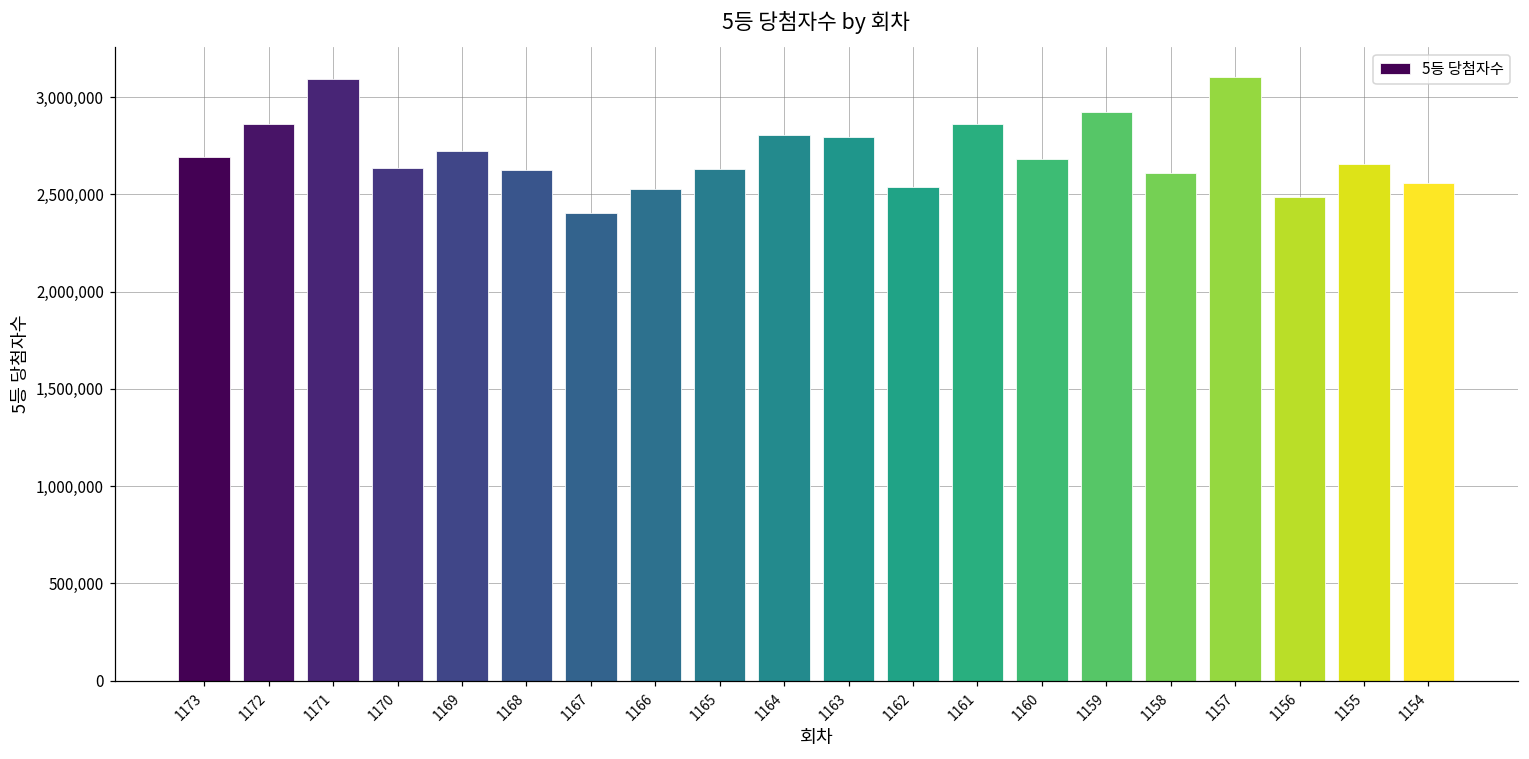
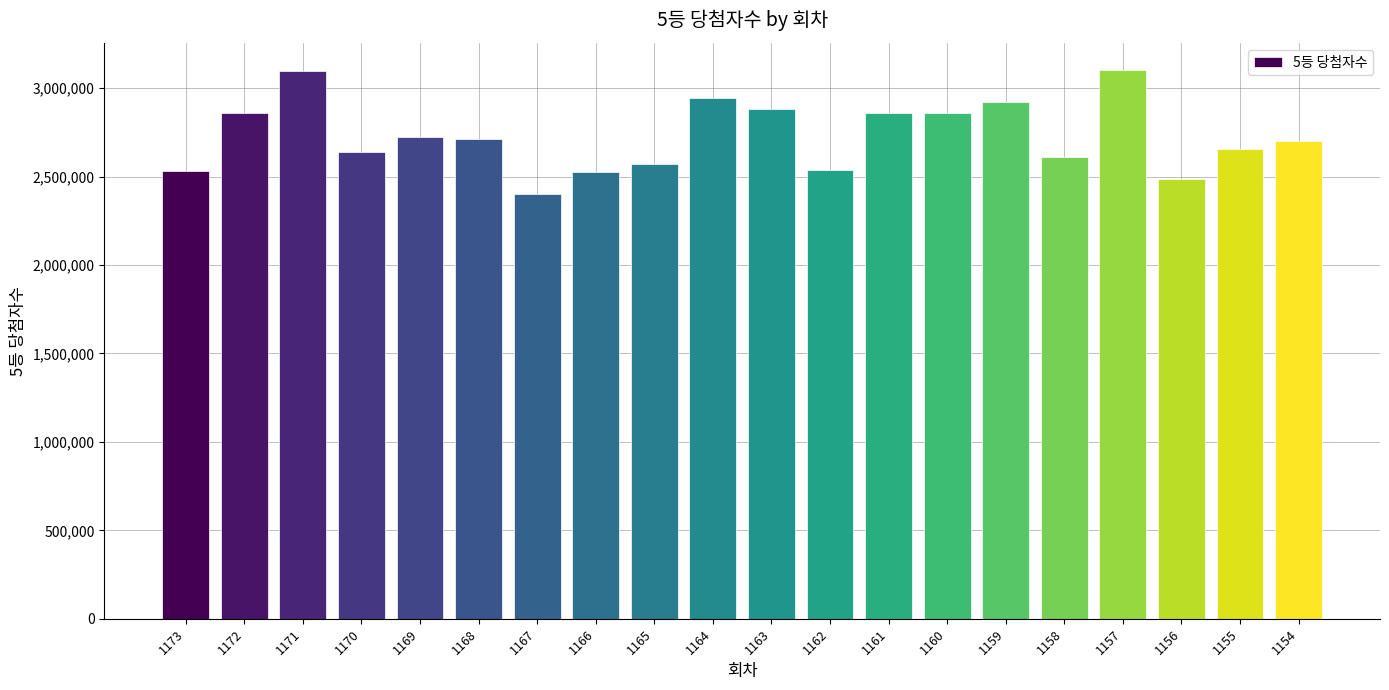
1173: 2,690,000 -> 2,530,000
1168: 2,620,000 -> 2,710,000
1165: 2,630,000 -> 2,570,000
1164: 2,810,000 -> 2,950,000
1163: 2,800,000 -> 2,880,000
1160: 2,680,000 -> 2,860,000
1154: 2,560,000 -> 2,700,000
